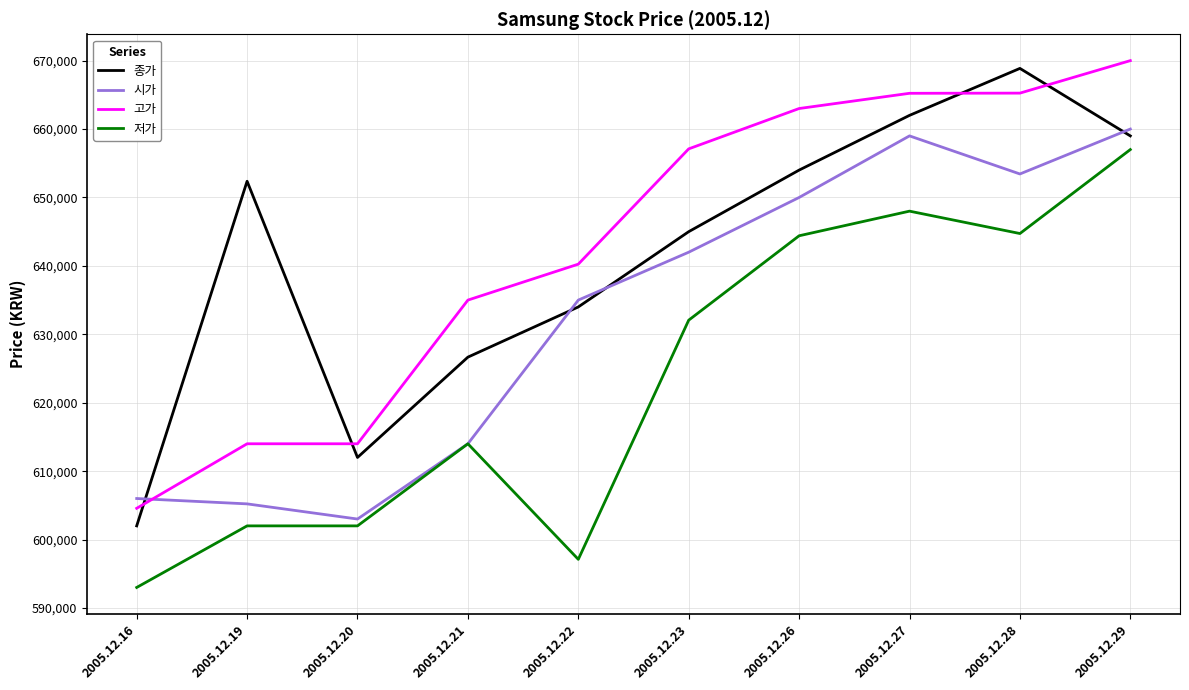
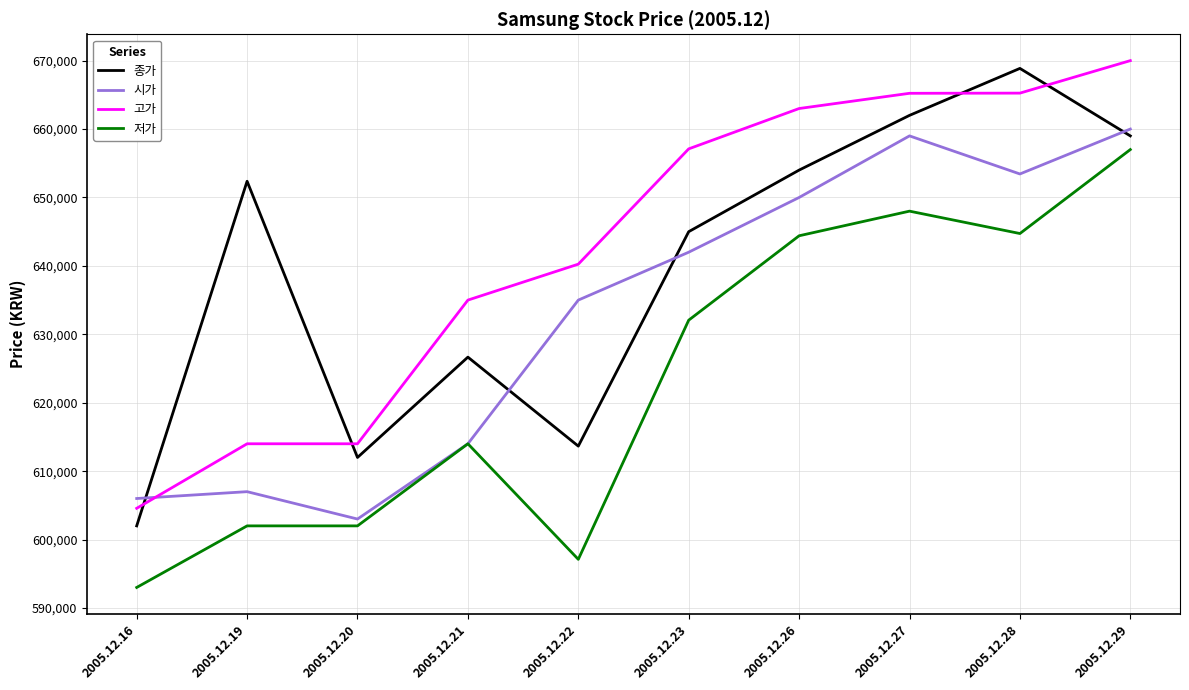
시가, 2005.12.19: 605,000 -> 607,000
종가, 2005.12.22: 634,000 -> 614,000
